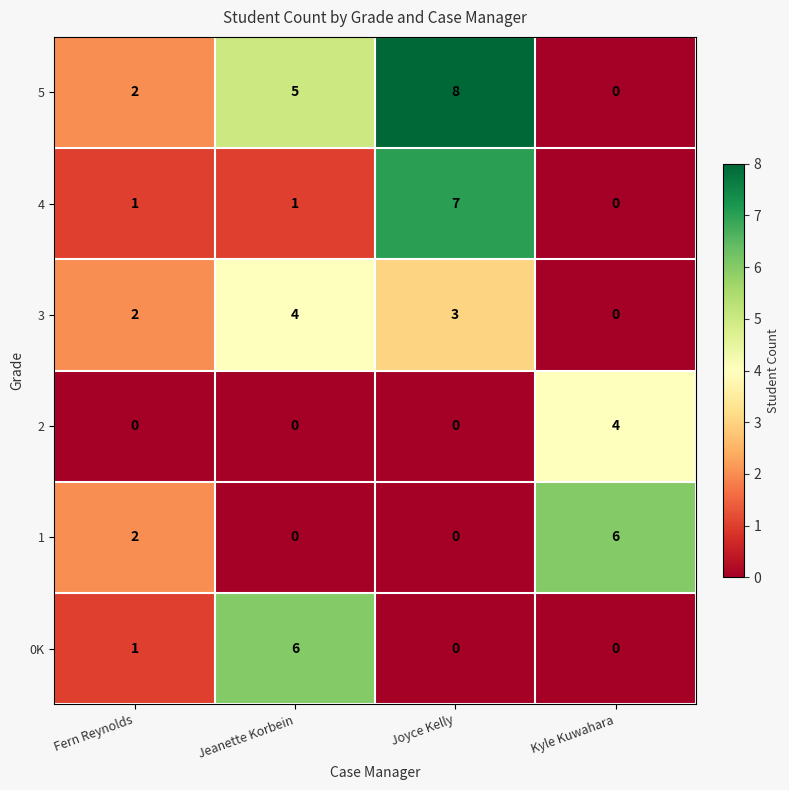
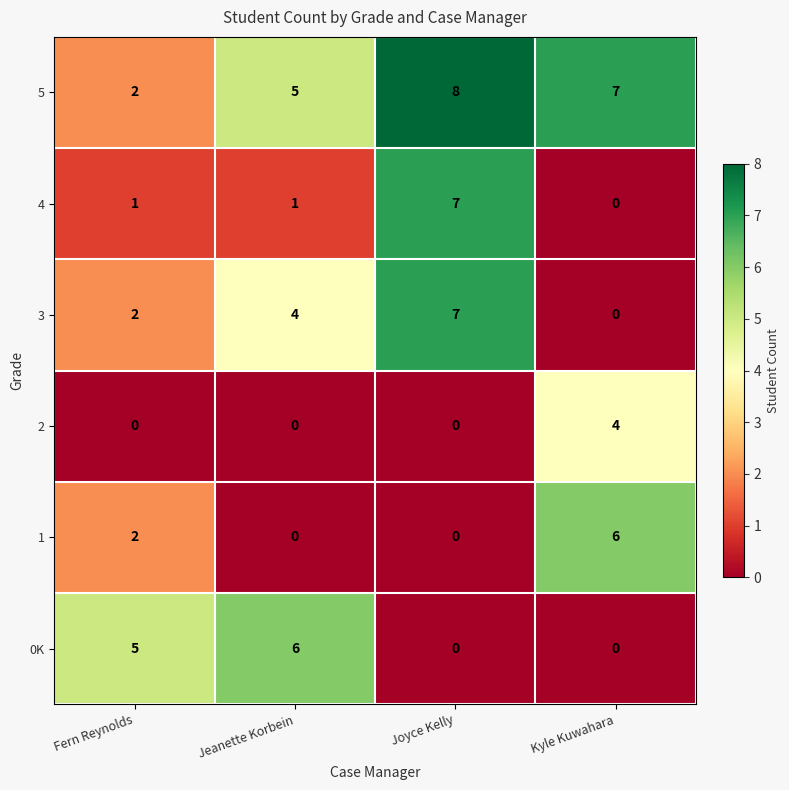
5, Kyle Kuwahara: 0 -> 7
3, Joyce Kelly: 3 -> 7
0K, Fern Reynolds: 1 -> 5
